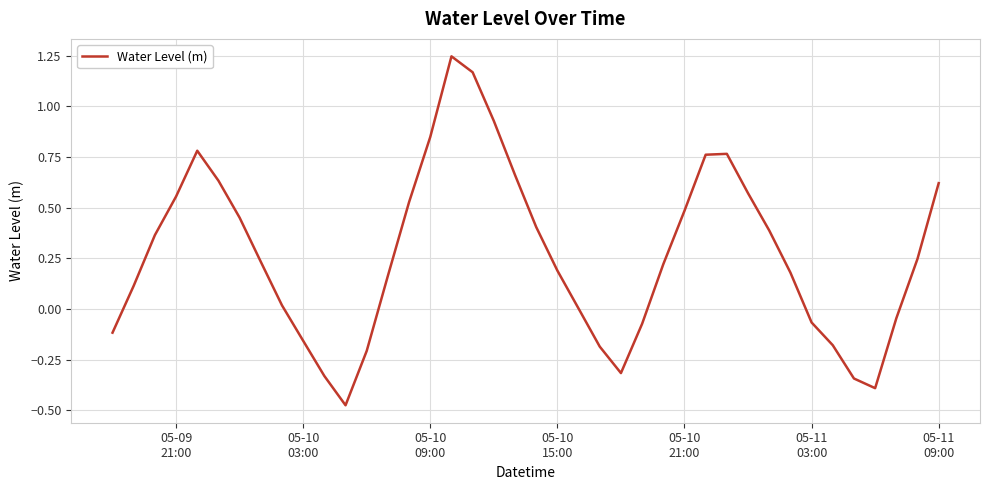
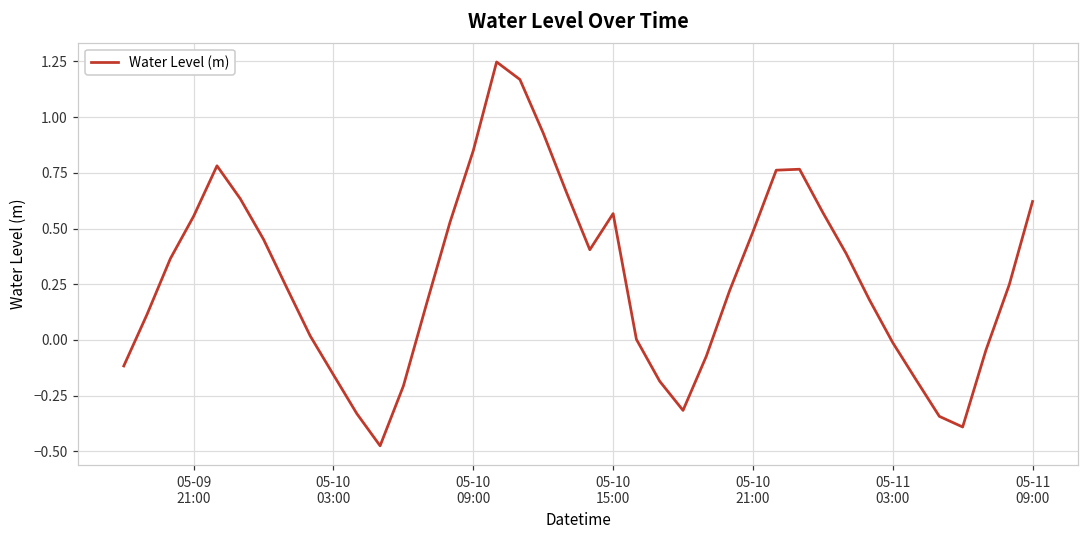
05-10 15:00: 0.19 -> 0.57
05-11 03:00: -0.07 -> -0.01
